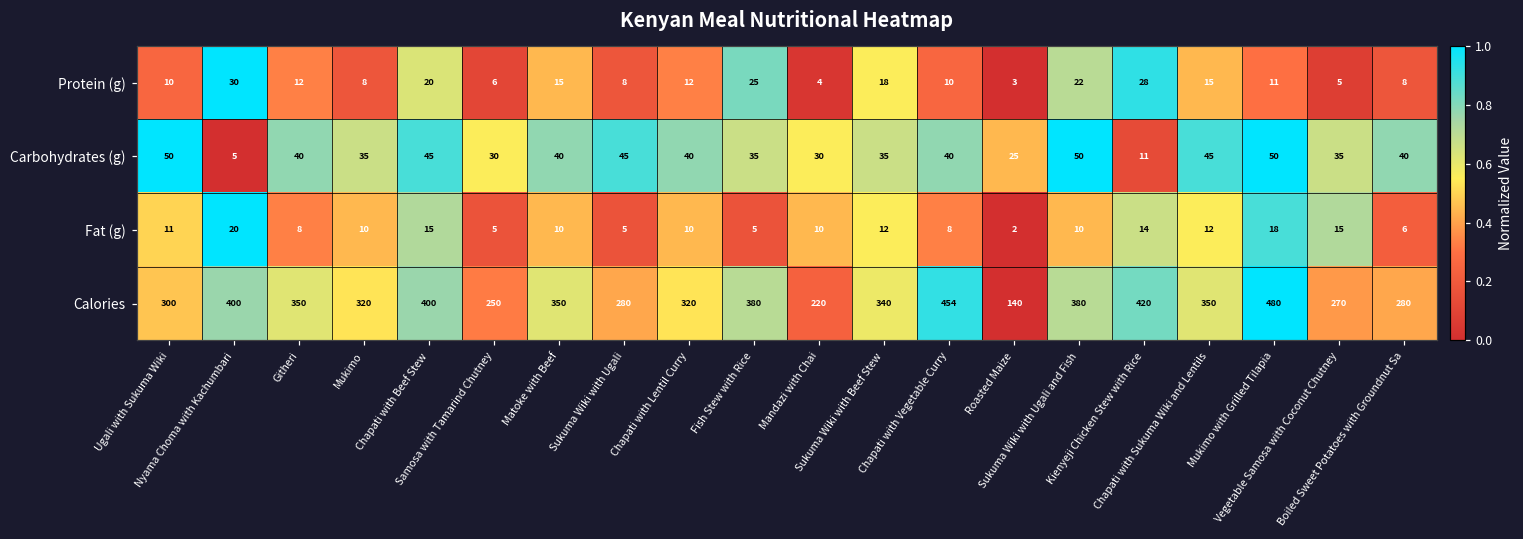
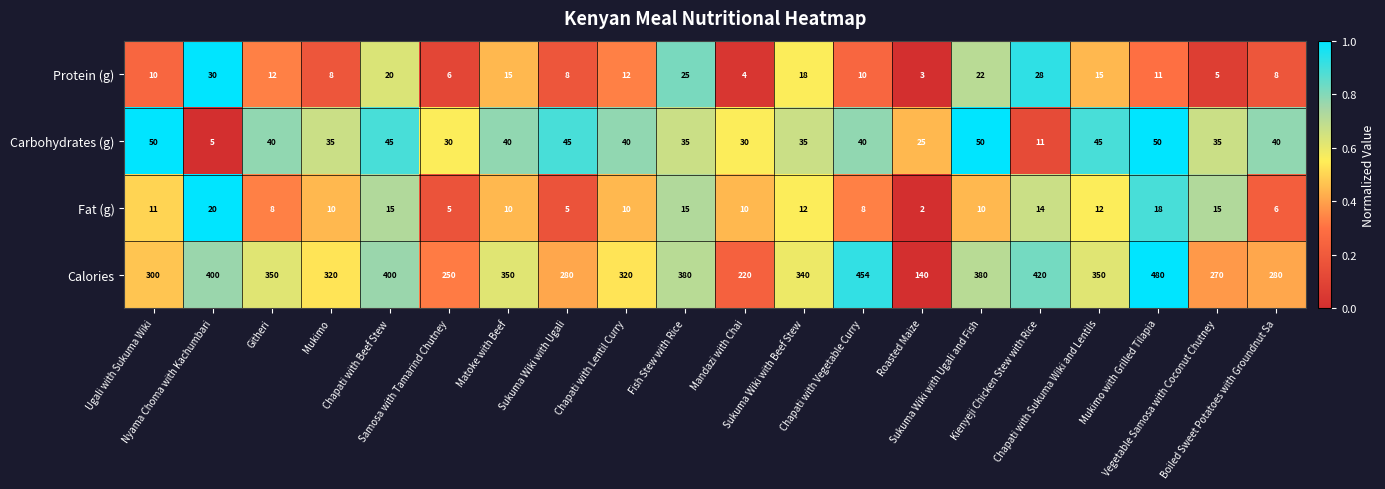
Fat (g), Fish Stew with Rice: 5 -> 15
